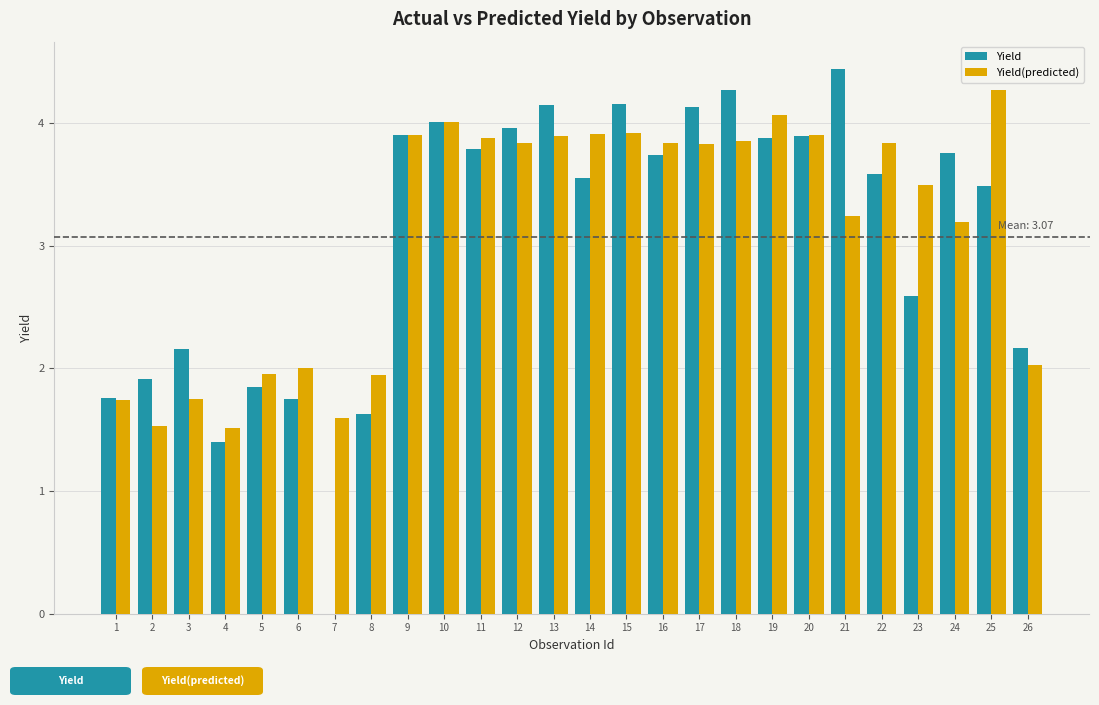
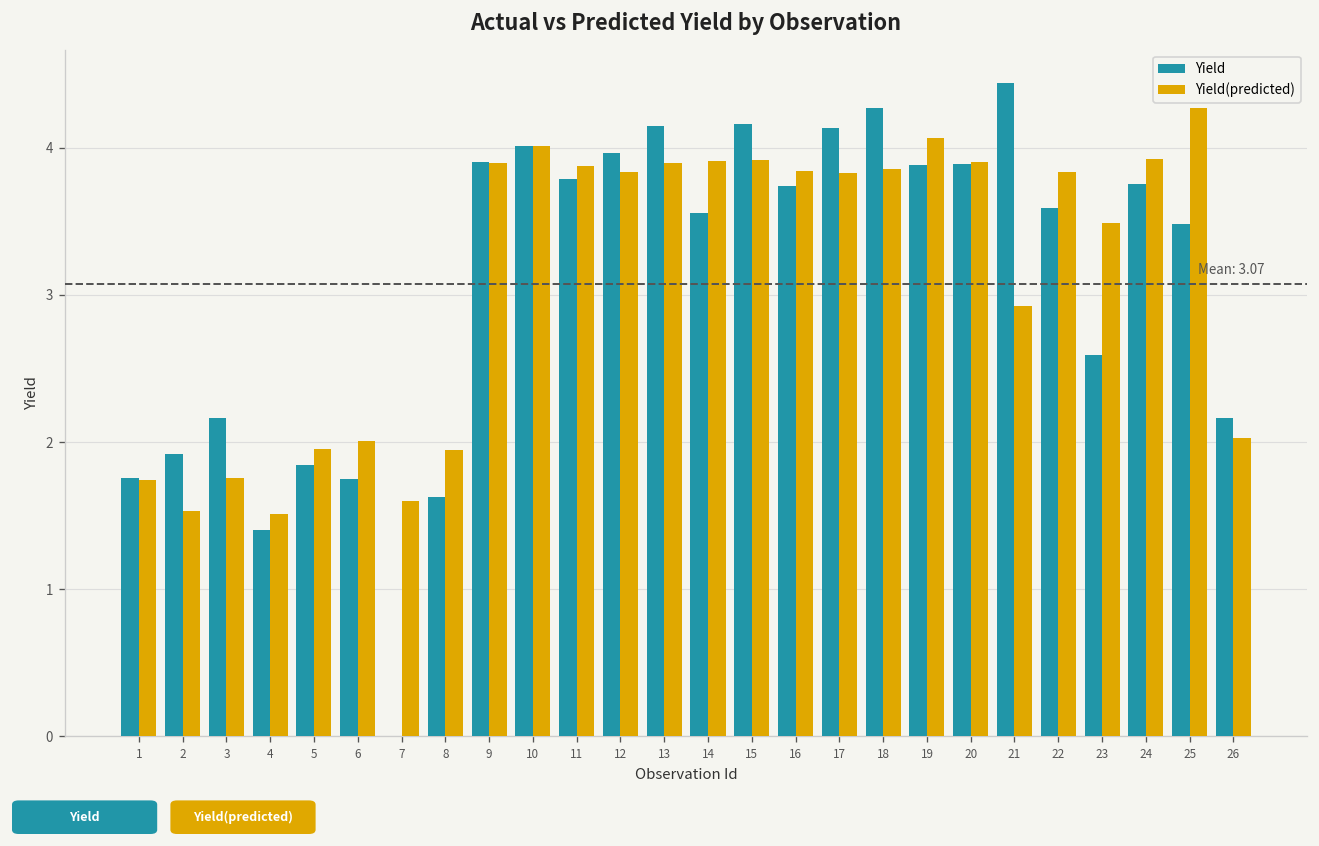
Yield(predicted), 21: 3.24 -> 2.92
Yield(predicted), 24: 3.20 -> 3.92
